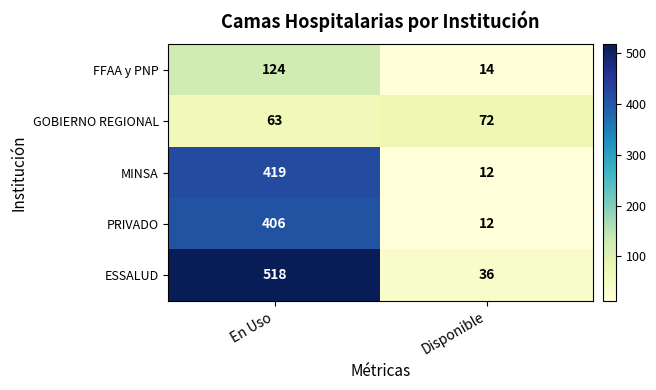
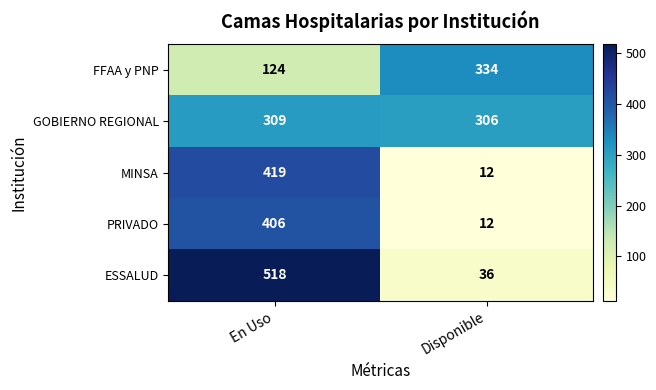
FFAA y PNP, Disponible: 14 -> 334
GOBIERNO REGIONAL, En Uso: 63 -> 309
GOBIERNO REGIONAL, Disponible: 72 -> 306
